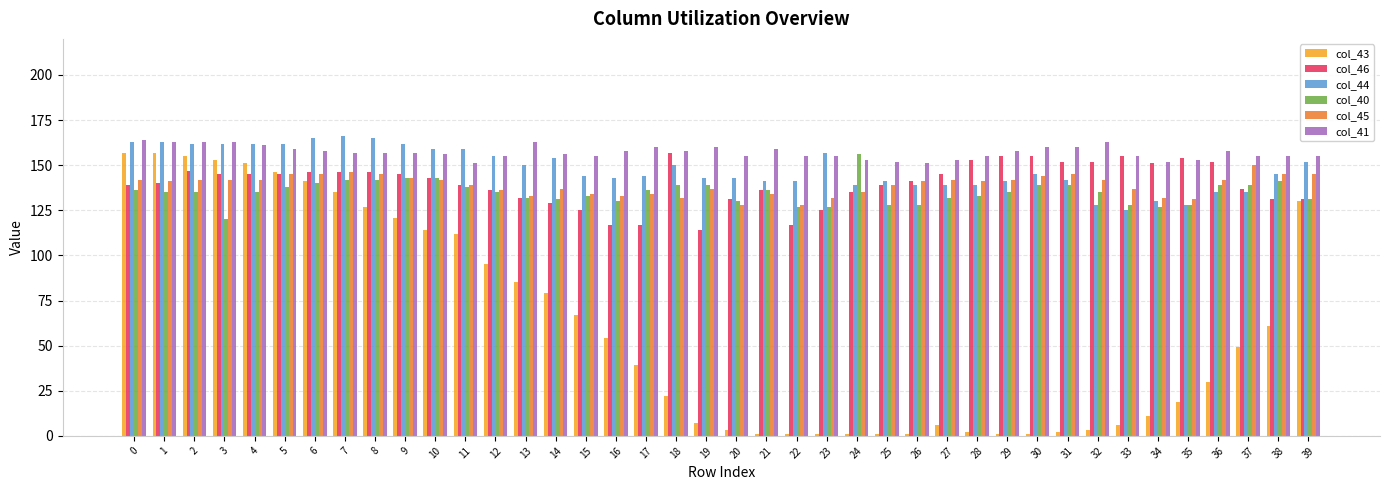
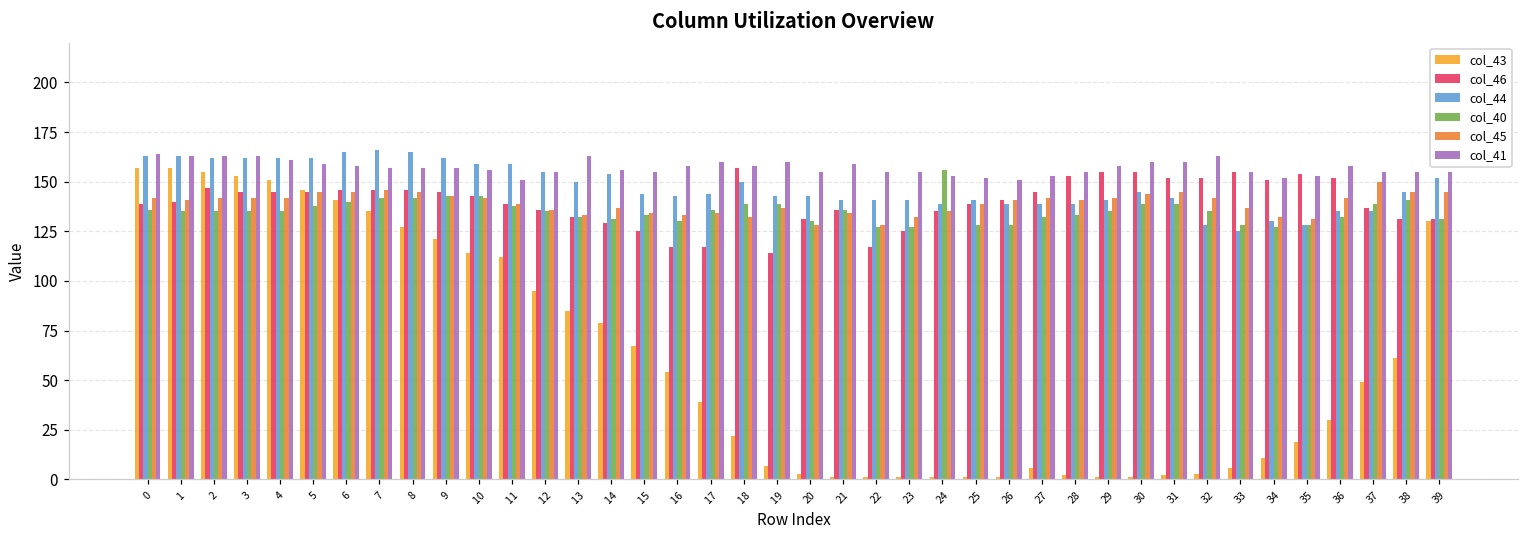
col_40, 3: 120 -> 135
col_44, 23: 157 -> 141
col_40, 36: 139 -> 132
